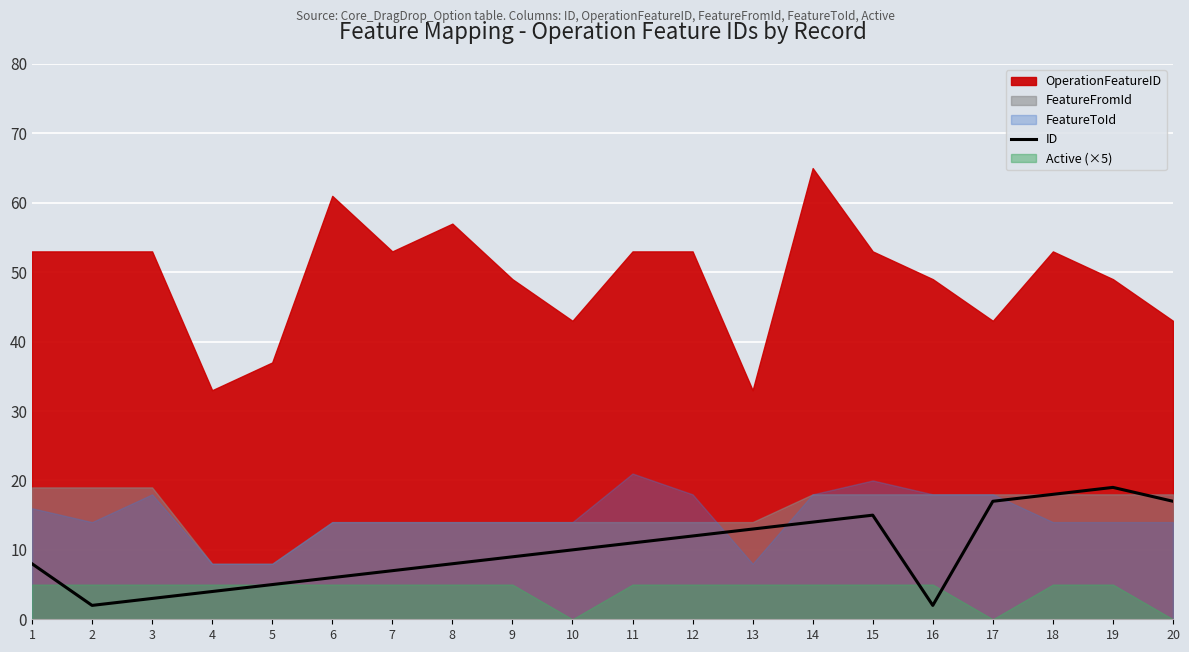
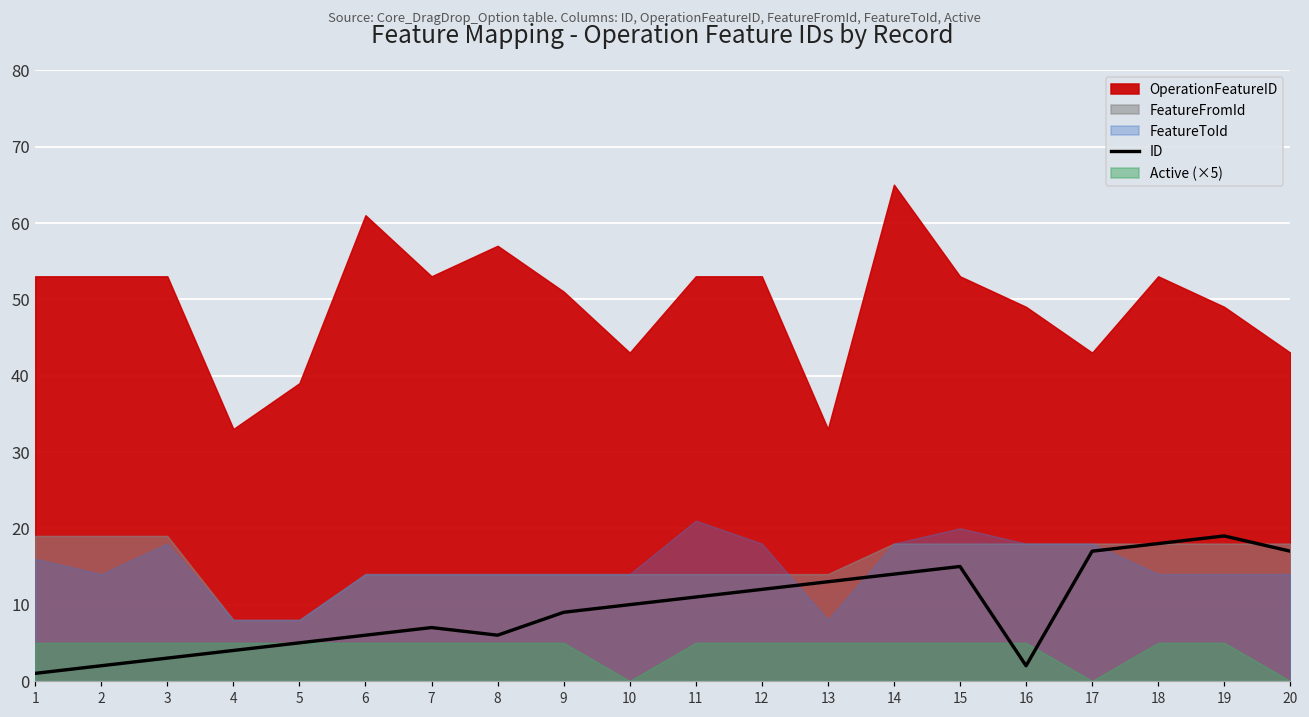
ID, 1: 8 -> 1
OperationFeatureID, 5: 37 -> 39
ID, 8: 8 -> 6
OperationFeatureID, 9: 49 -> 51
